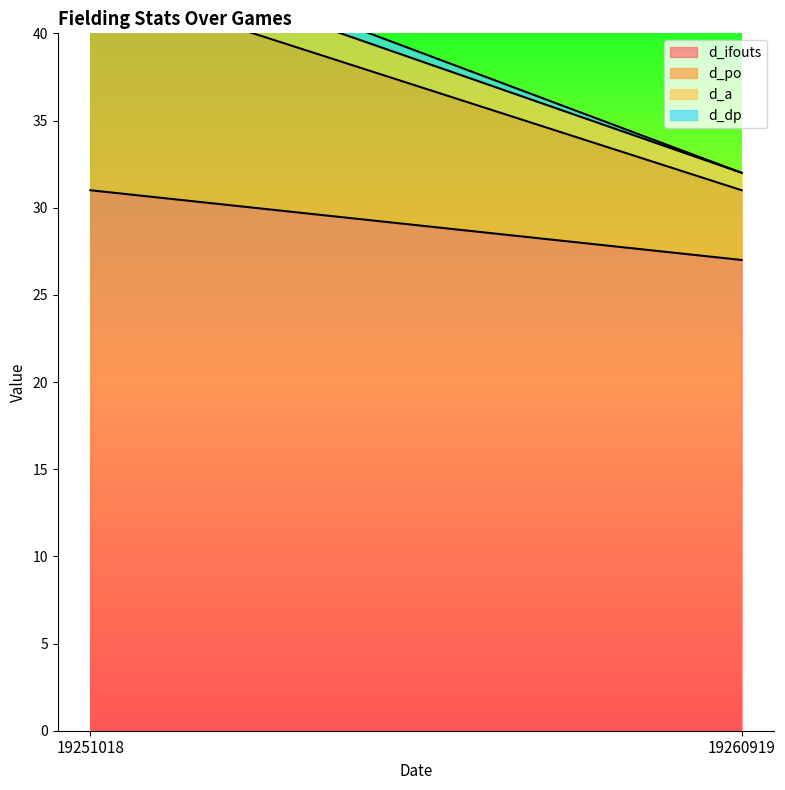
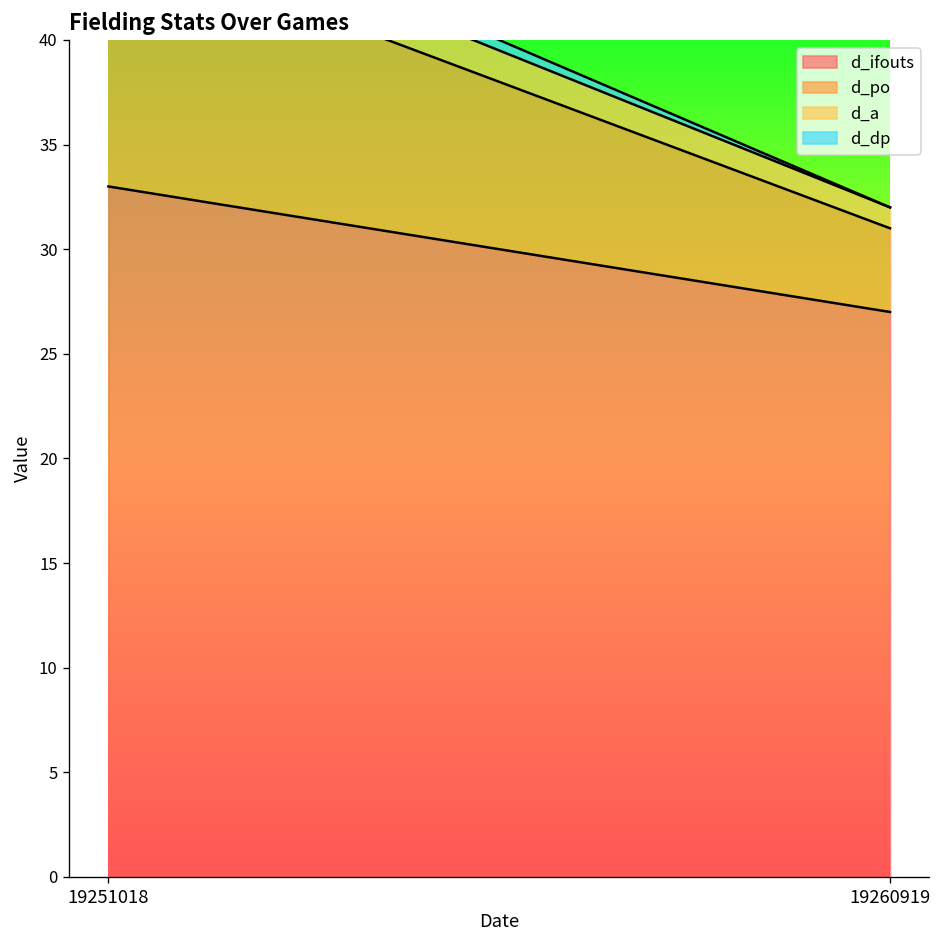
d_ifouts, 19251018: 31 -> 33
